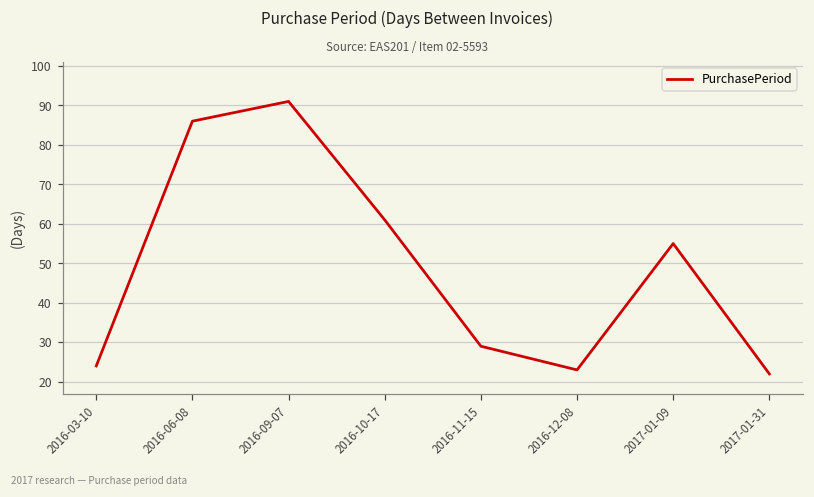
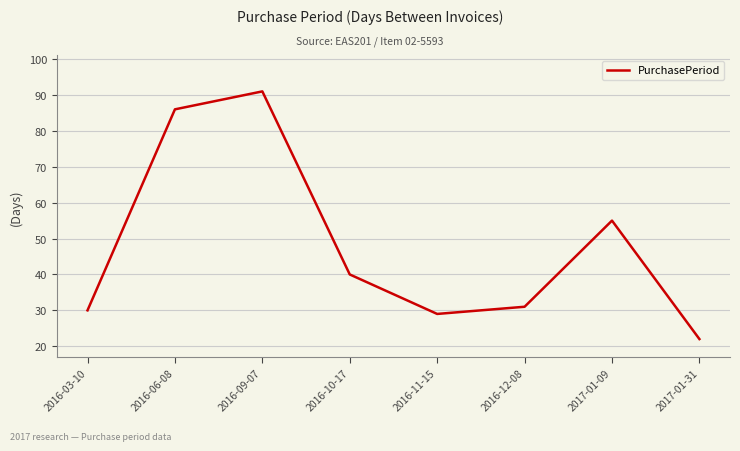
2016-03-10: 24 -> 30
2016-10-17: 61 -> 40
2016-12-08: 23 -> 31
